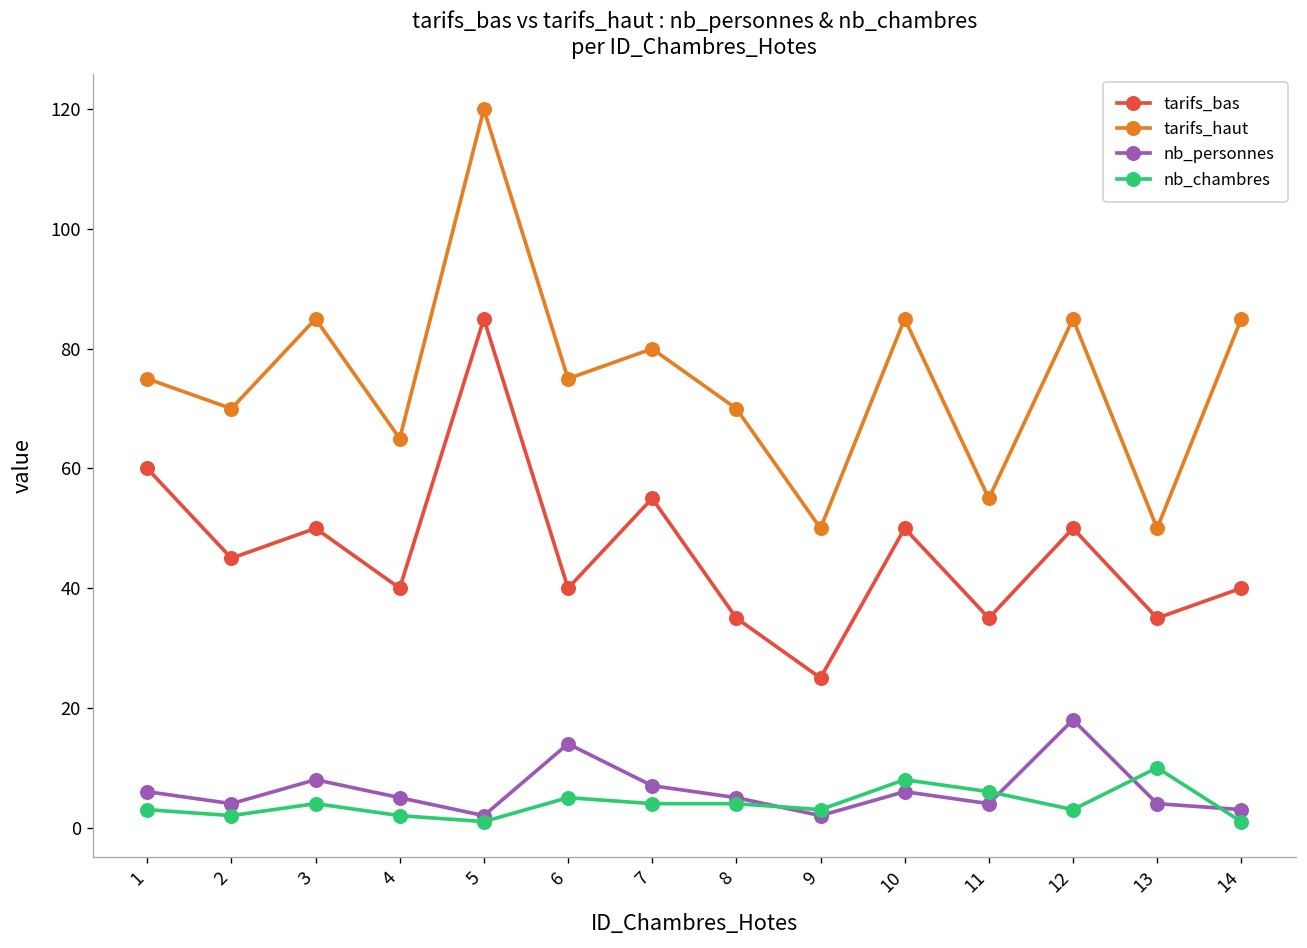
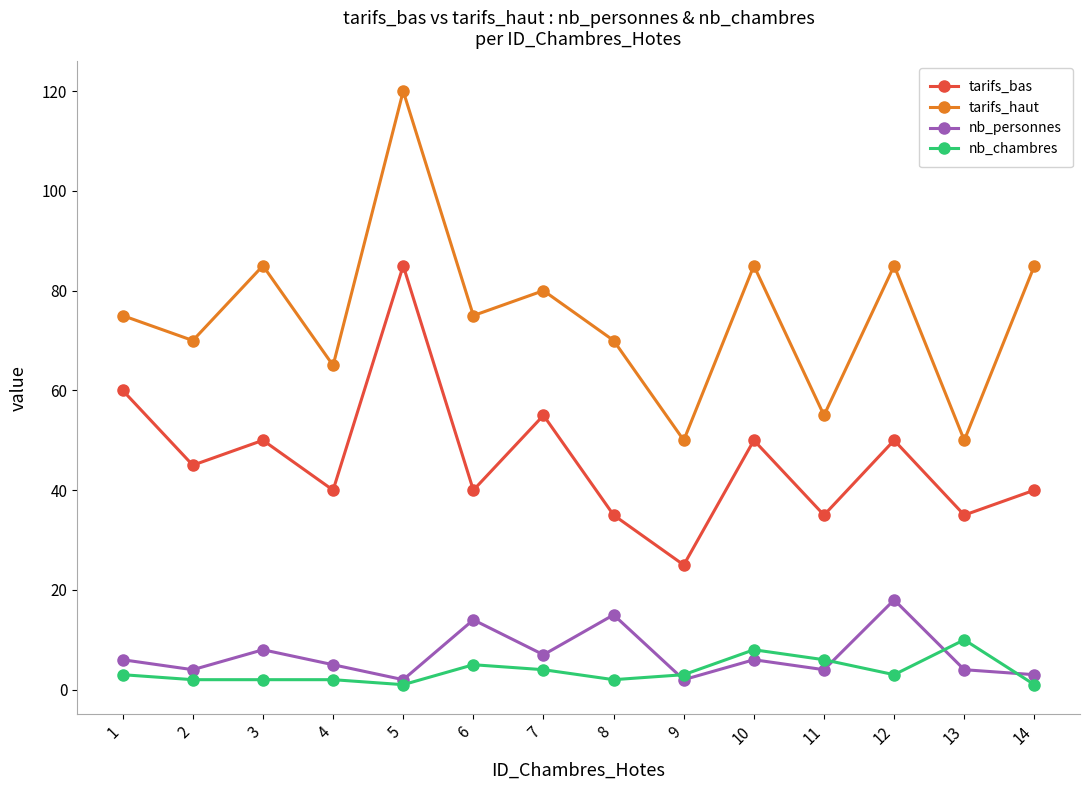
nb_chambres, 3: 4 -> 2
nb_personnes, 8: 5 -> 15
nb_chambres, 8: 4 -> 2
